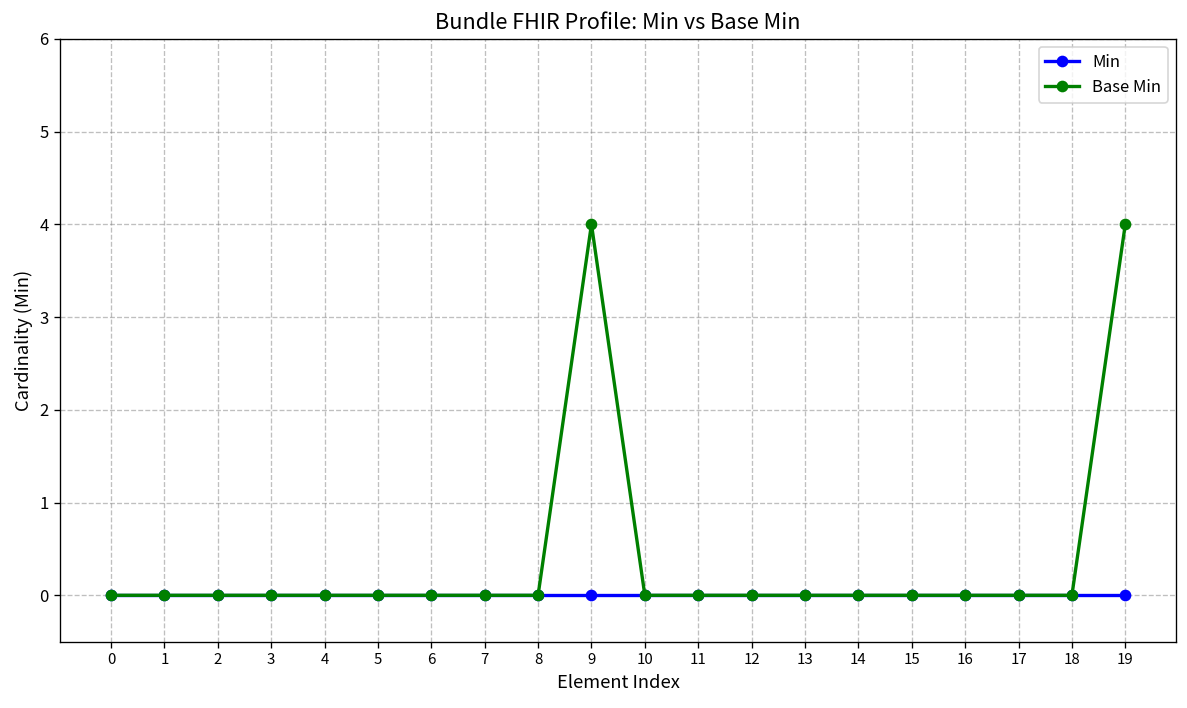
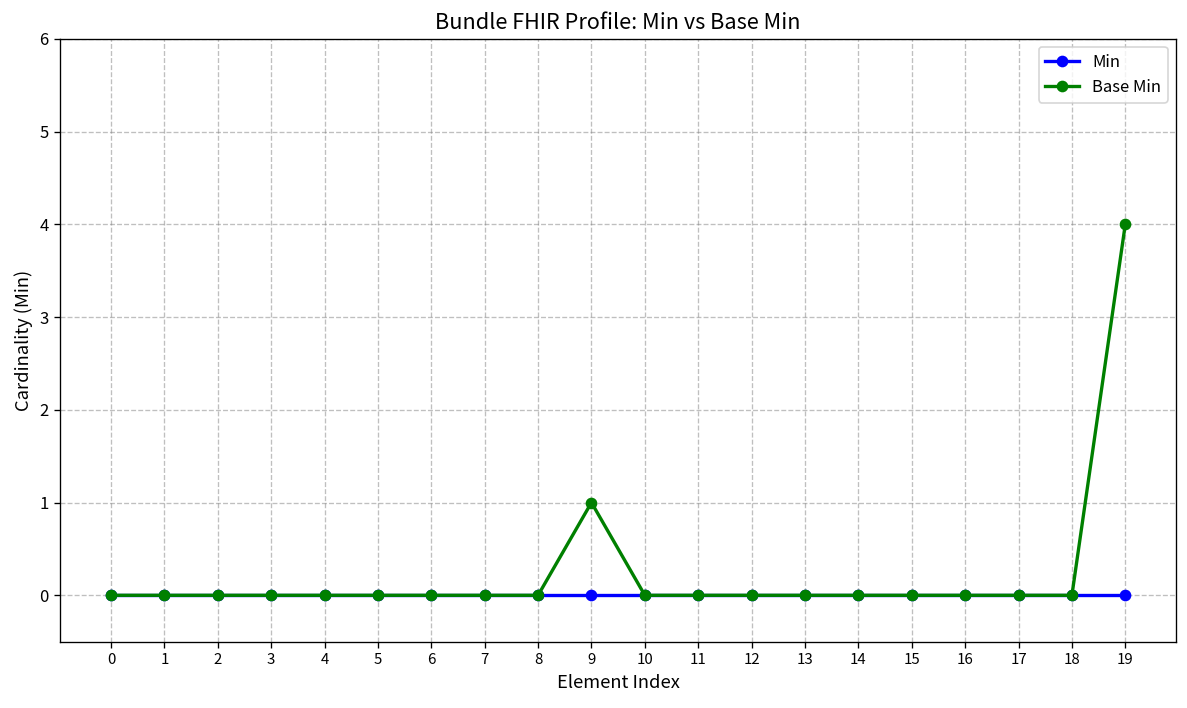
Base Min, 9: 4 -> 1
